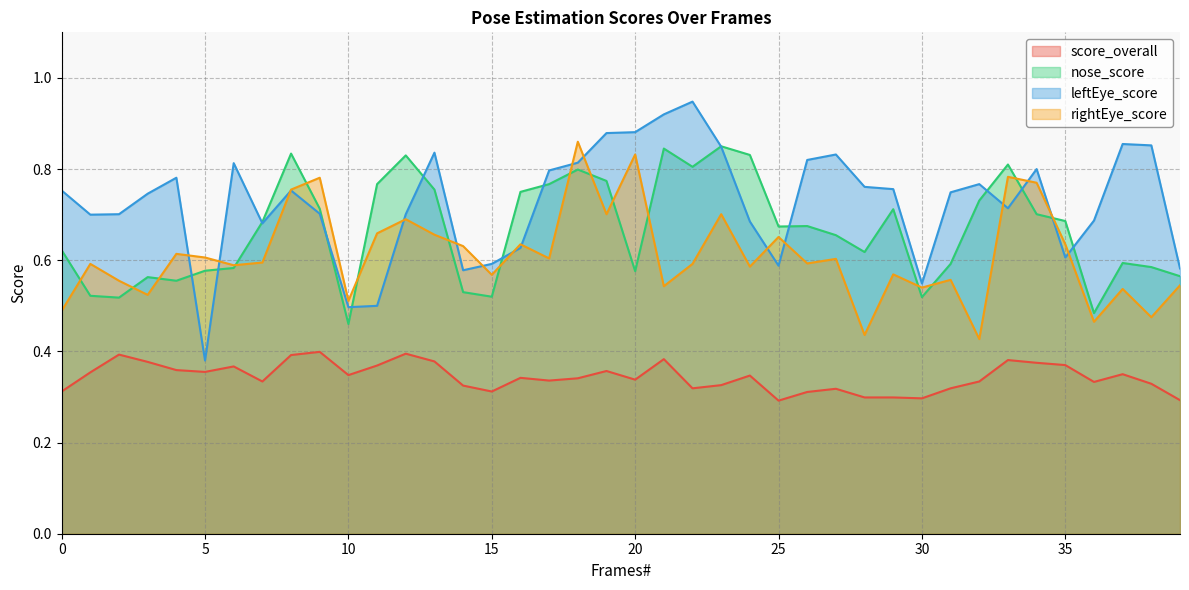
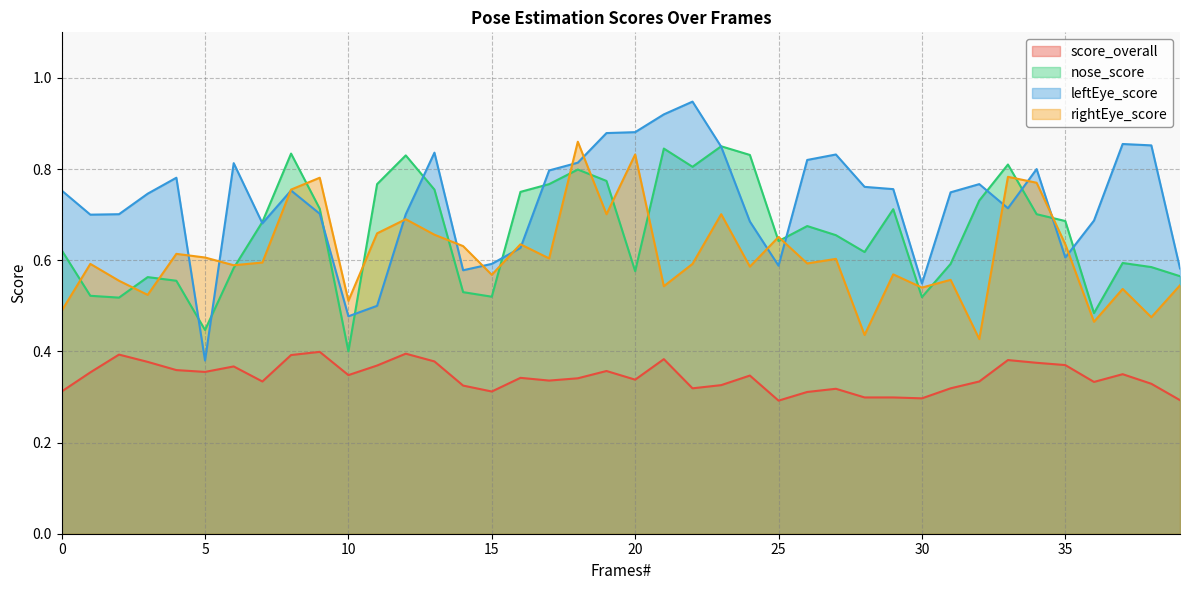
nose_score, 5: 0.58 -> 0.45
nose_score, 10: 0.46 -> 0.40
leftEye_score, 10: 0.50 -> 0.48
nose_score, 25: 0.67 -> 0.64
